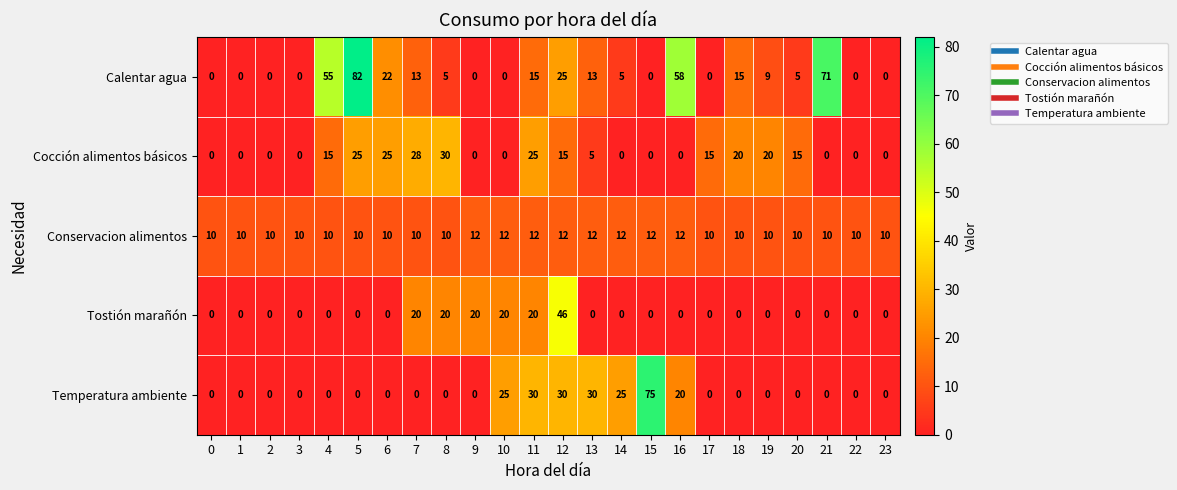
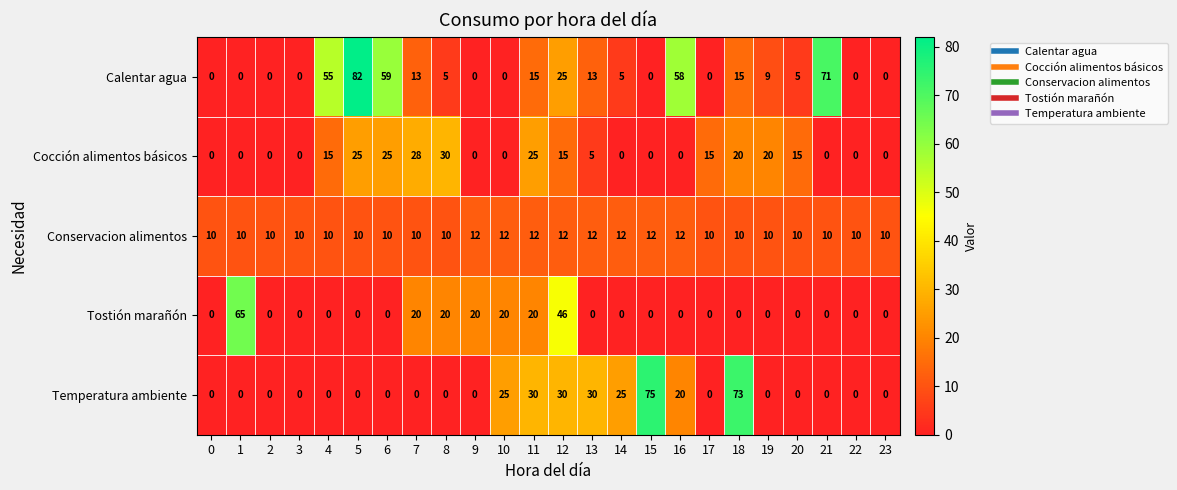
Calentar agua, 6: 22 -> 59
Tostión marañón, 1: 0 -> 65
Temperatura ambiente, 18: 0 -> 73
